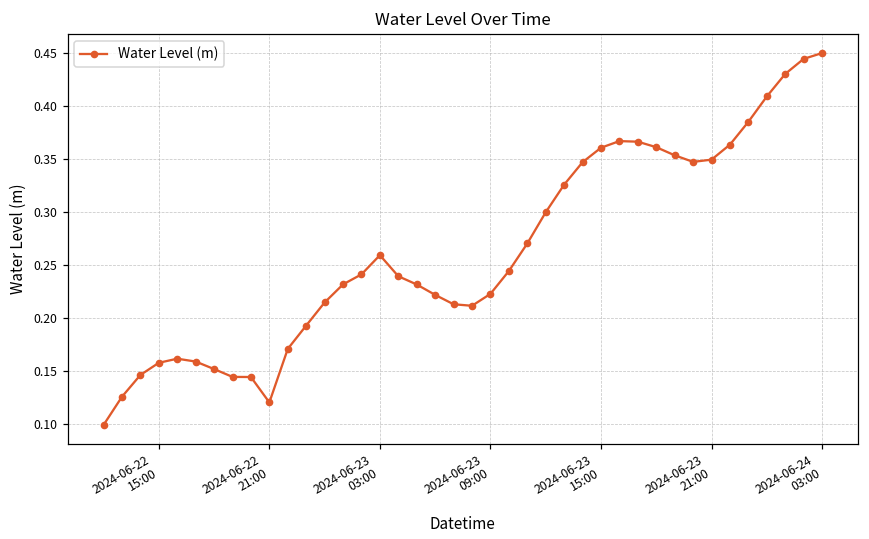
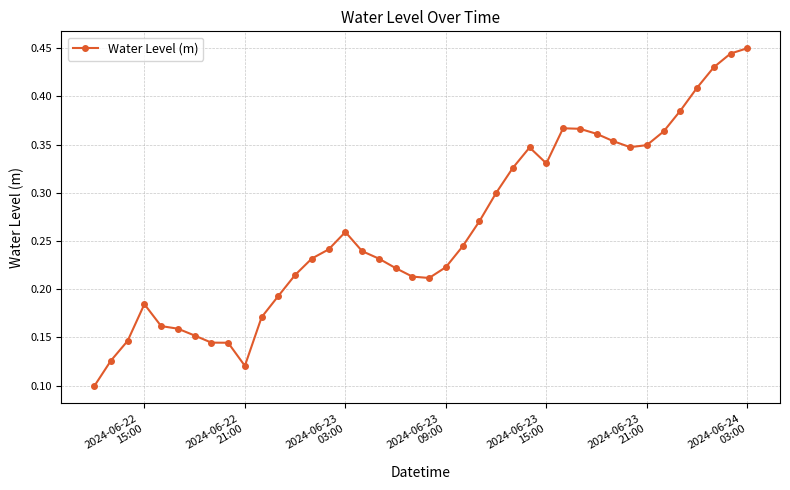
2024-06-22 15:00: 0.16 -> 0.18
2024-06-23 15:00: 0.36 -> 0.33
